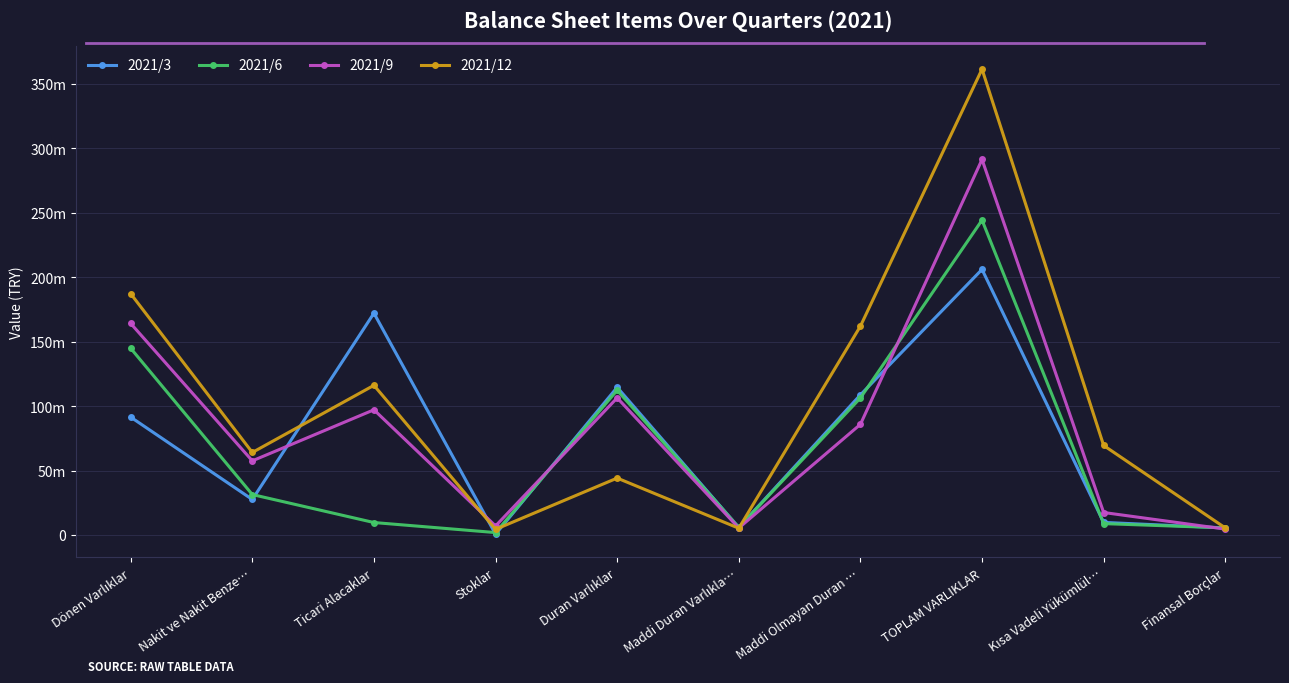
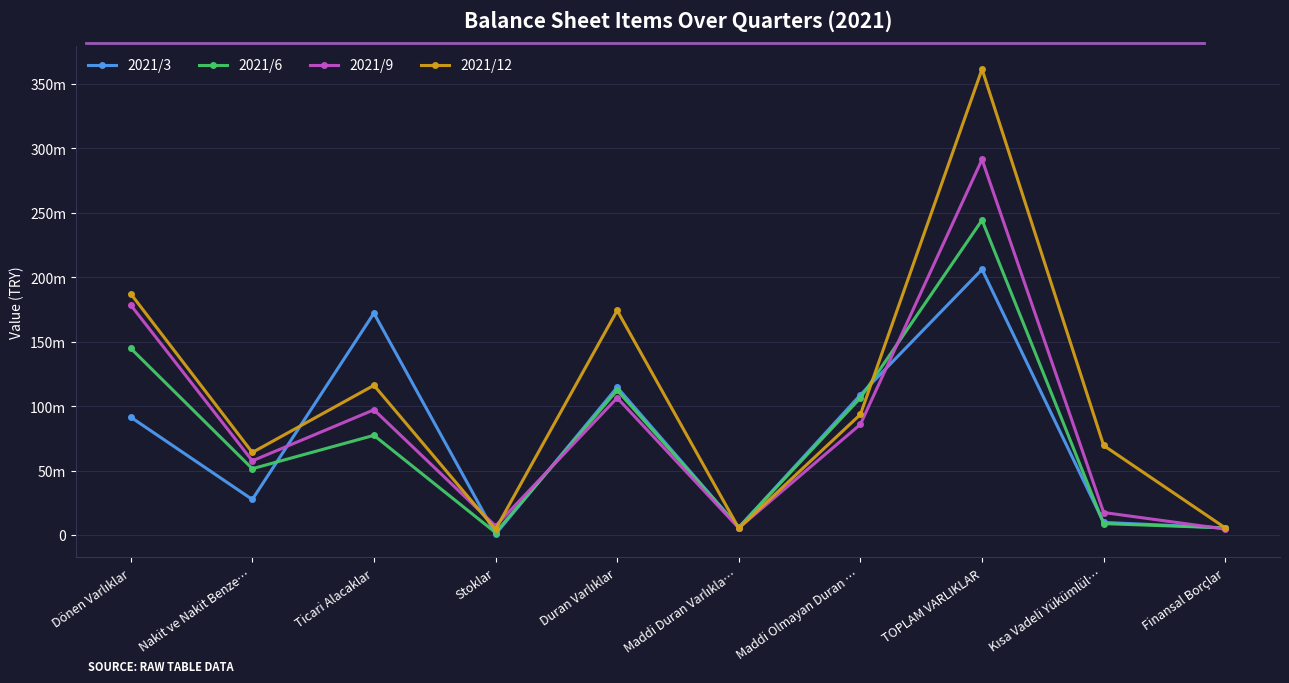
2021/9, Dönen Varlıklar: 164m -> 178m
2021/6, Nakit ve Nakit Benze…: 31m -> 51m
2021/6, Ticari Alacaklar: 10m -> 77m
2021/12, Duran Varlıklar: 44m -> 174m
2021/12, Maddi Olmayan Duran …: 162m -> 94m
